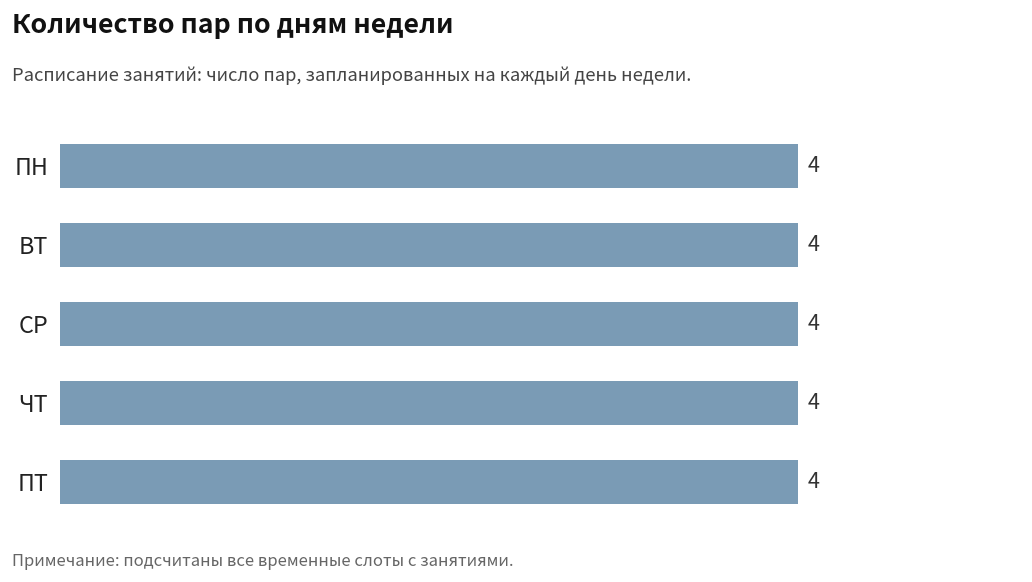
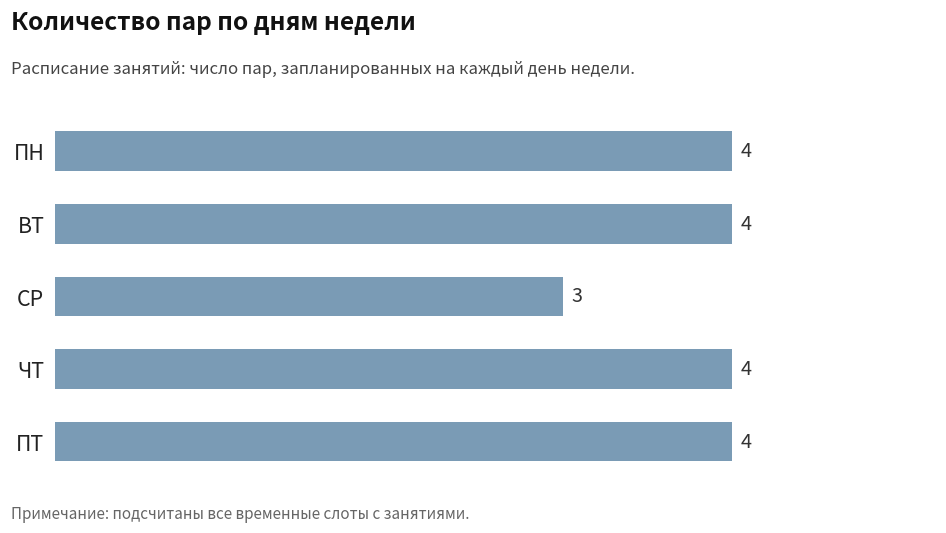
СР: 4 -> 3
